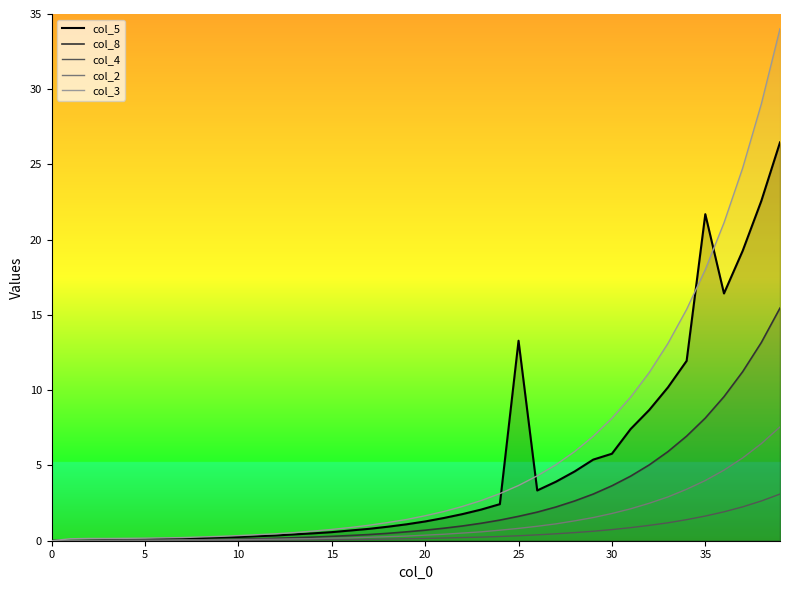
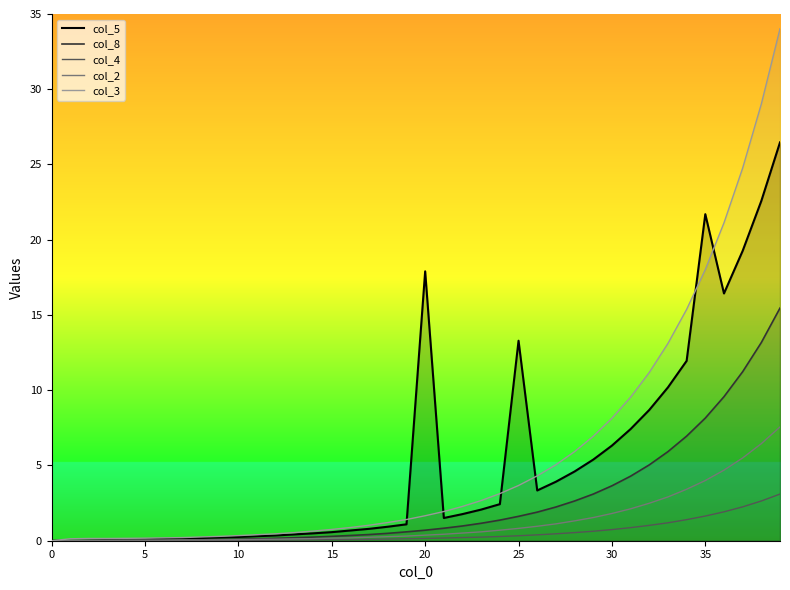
col_5, 20: 1.3 -> 17.9
col_5, 30: 5.8 -> 6.3
